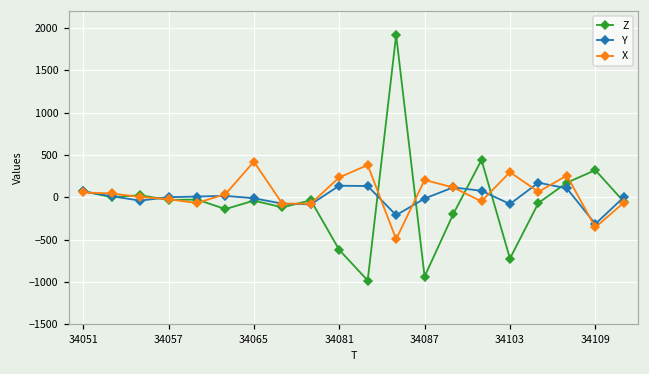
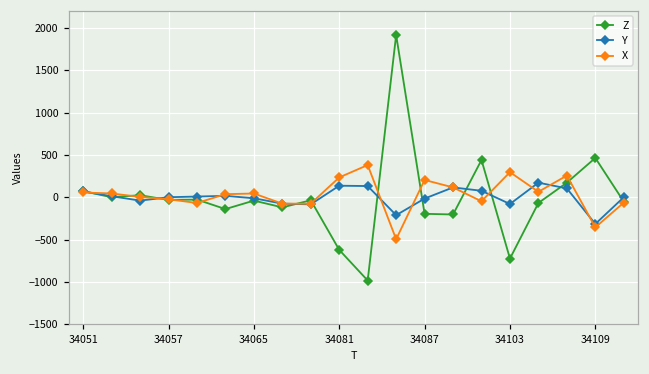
X, 34065: 400 -> 0
Z, 34087: -900 -> -200
Z, 34109: 300 -> 500
